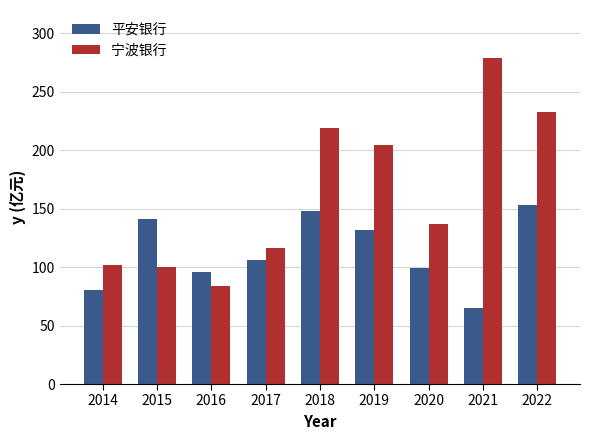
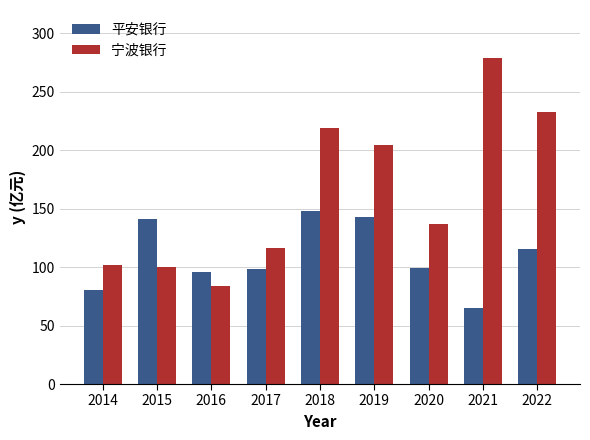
平安银行, 2017: 106 -> 98
平安银行, 2019: 132 -> 143
平安银行, 2022: 153 -> 116
